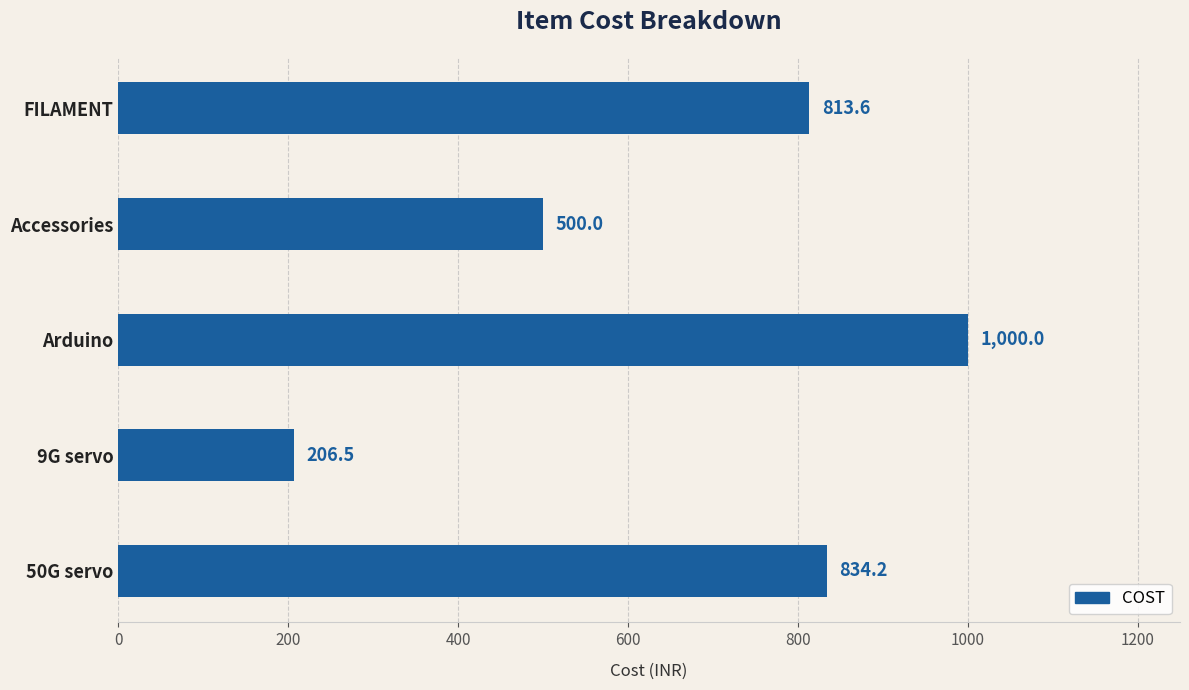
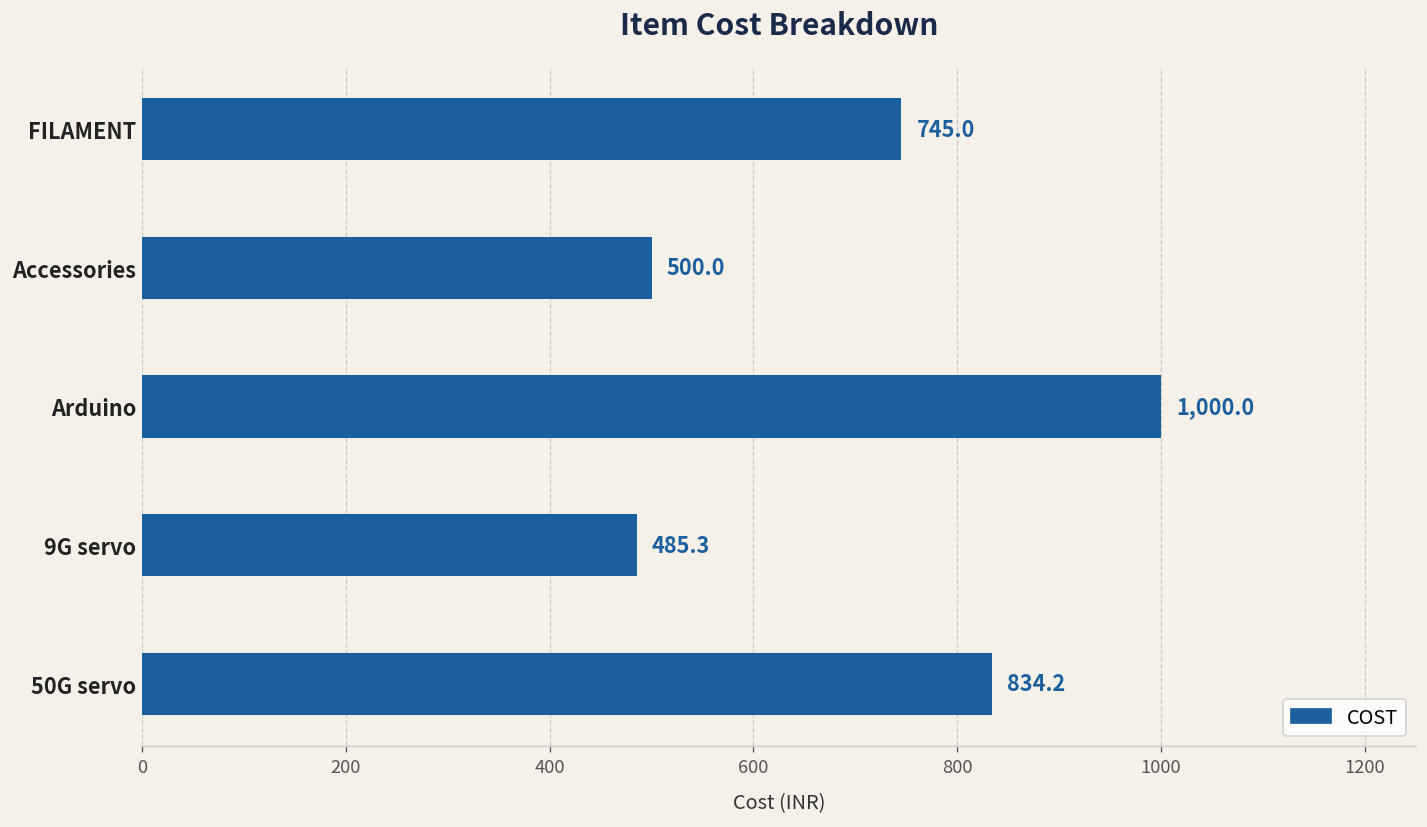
FILAMENT: 813.6 -> 745.0
9G servo: 206.5 -> 485.3
